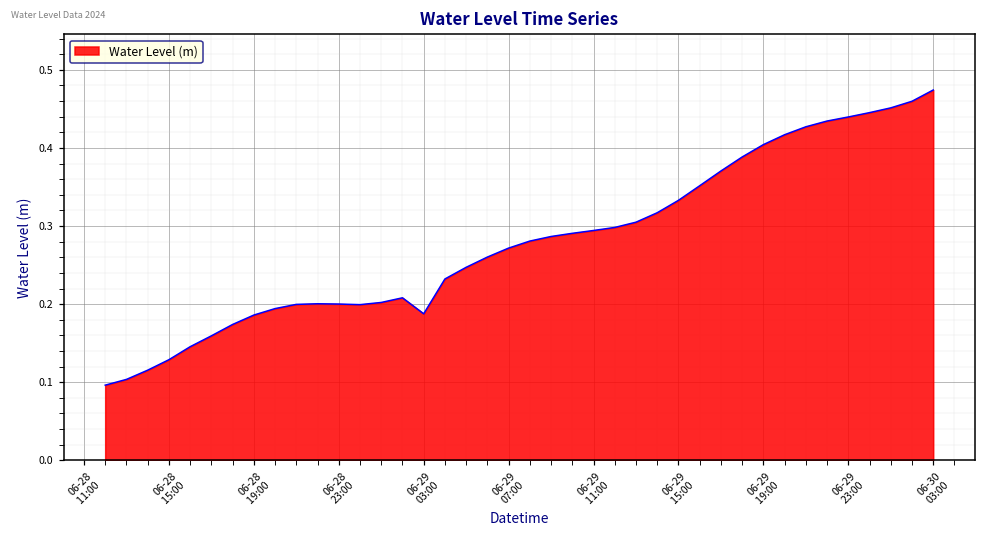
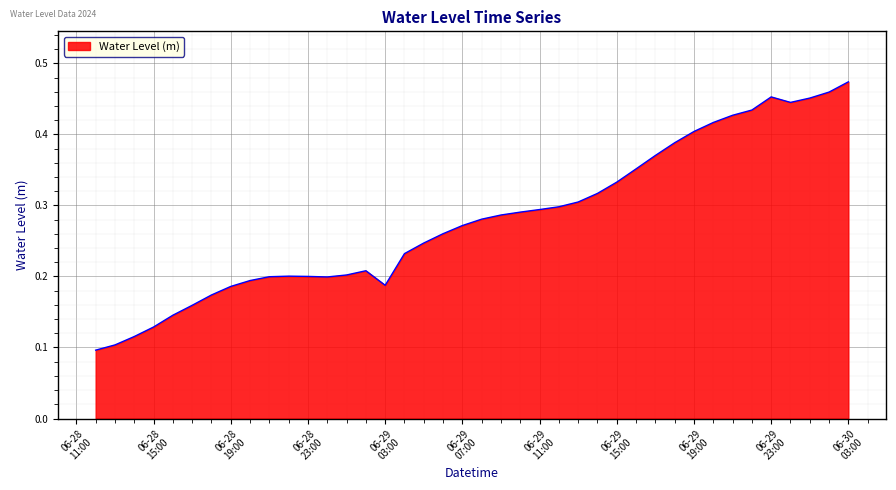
06-29 23:00: 0.44 -> 0.45
